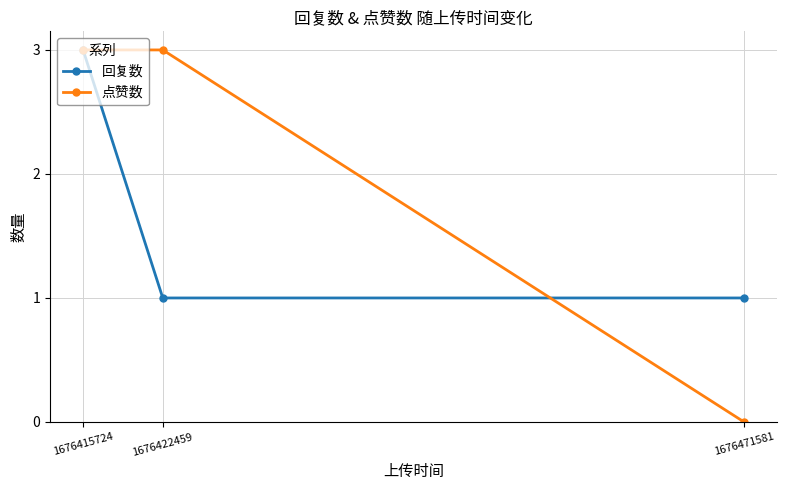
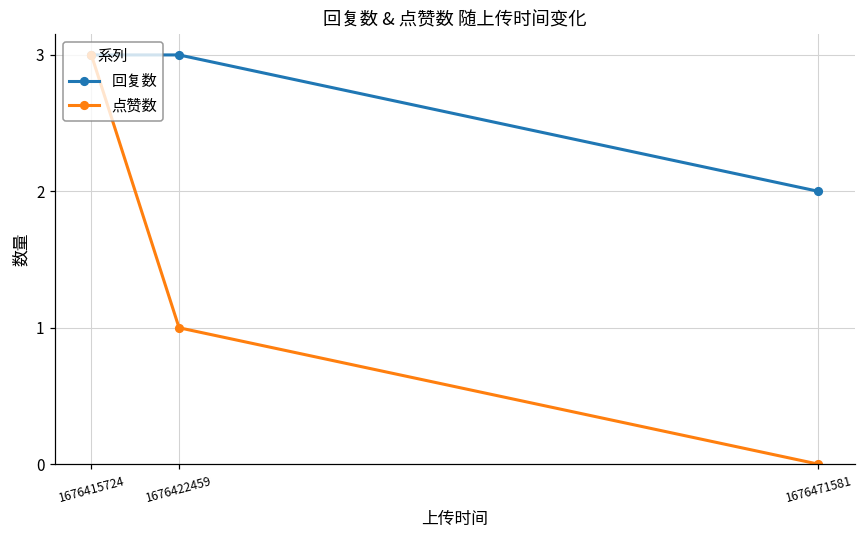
回复数, 1676422459: 1 -> 3
点赞数, 1676422459: 3 -> 1
回复数, 1676471581: 1 -> 2
